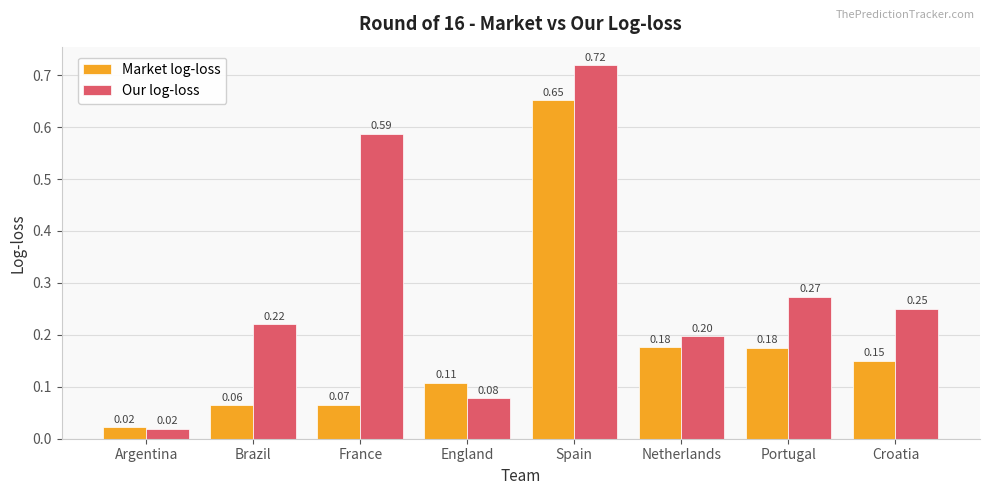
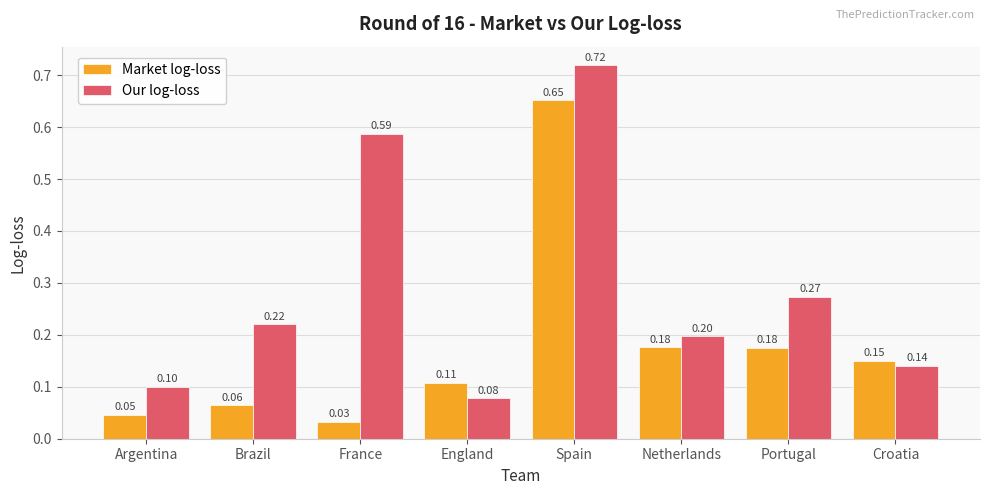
Market log-loss, Argentina: 0.02 -> 0.05
Our log-loss, Argentina: 0.02 -> 0.10
Market log-loss, France: 0.07 -> 0.03
Our log-loss, Croatia: 0.25 -> 0.14
